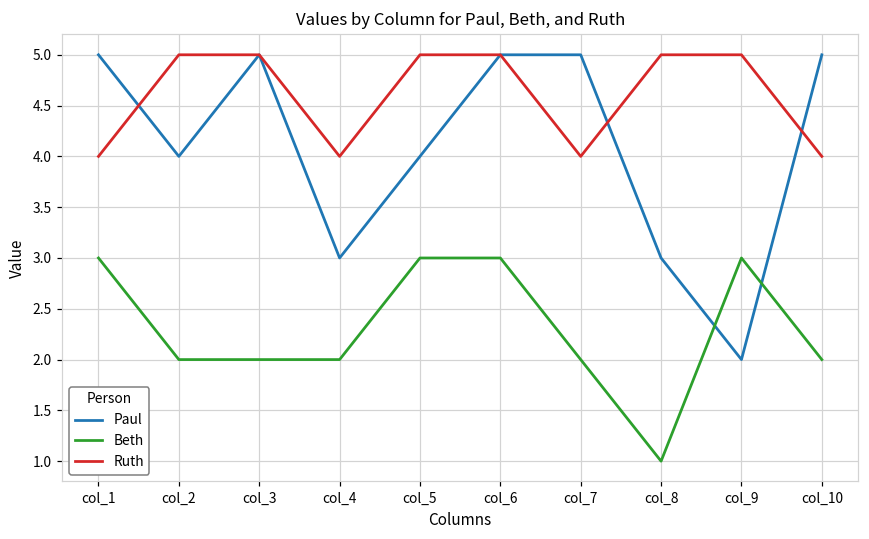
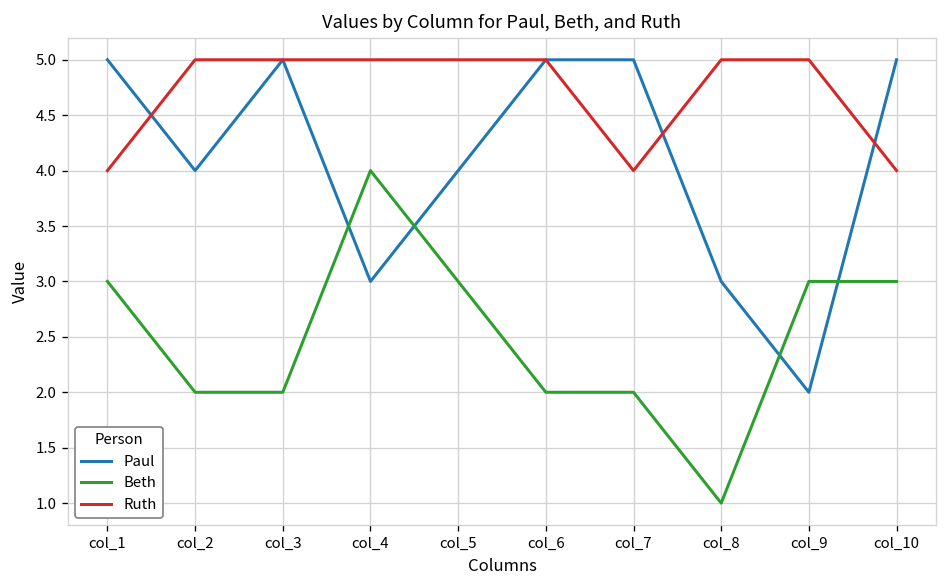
Beth, col_4: 2 -> 4
Ruth, col_4: 4 -> 5
Beth, col_6: 3 -> 2
Beth, col_10: 2 -> 3
